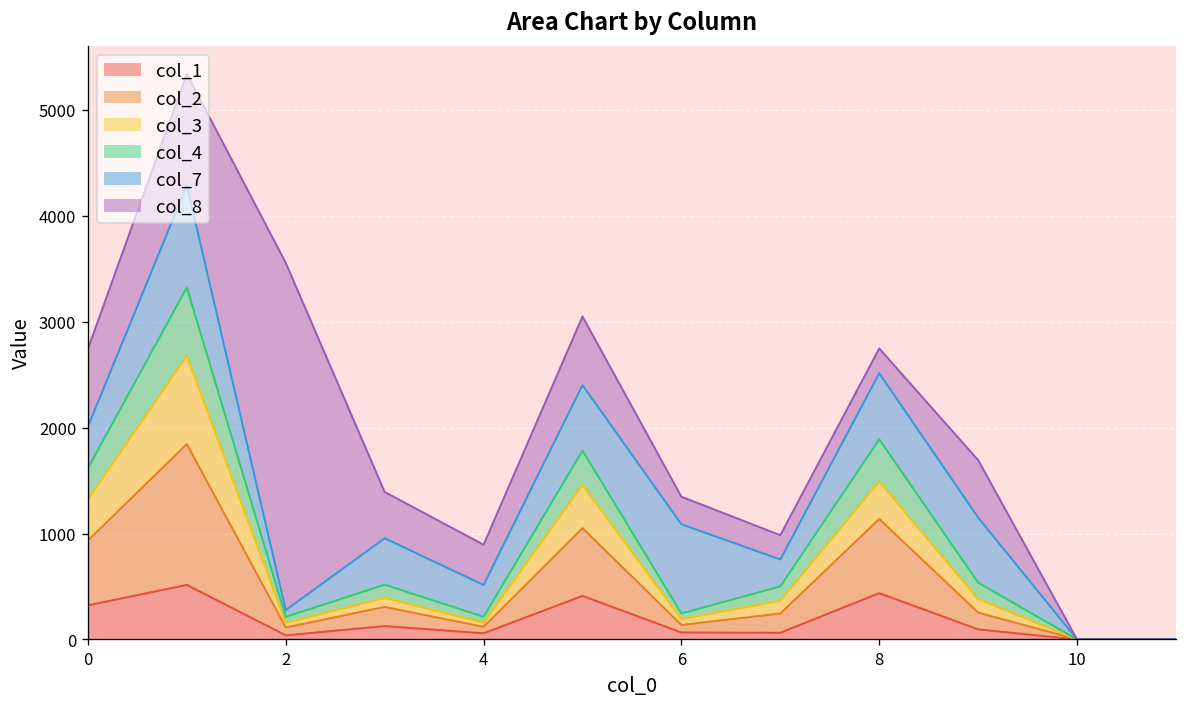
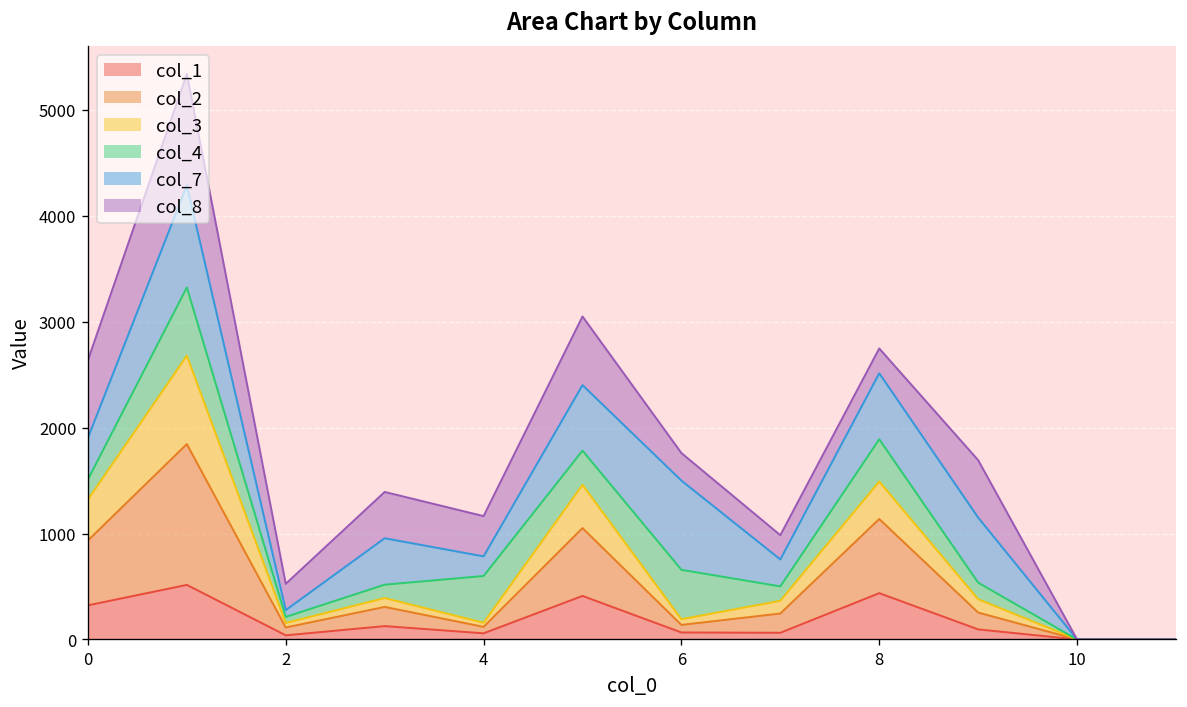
col_4, 0: 300 -> 200
col_8, 2: 3300 -> 200
col_4, 4: 100 -> 400
col_7, 4: 300 -> 200
col_4, 6: 100 -> 500
